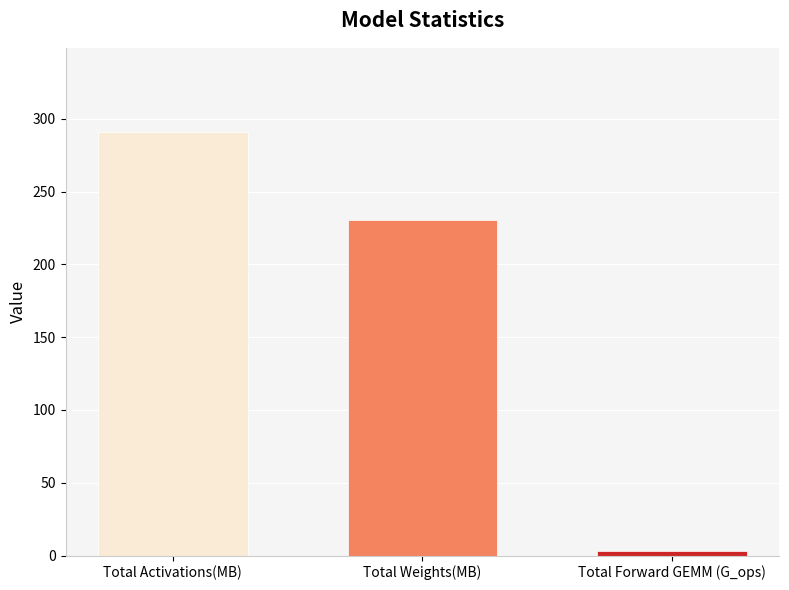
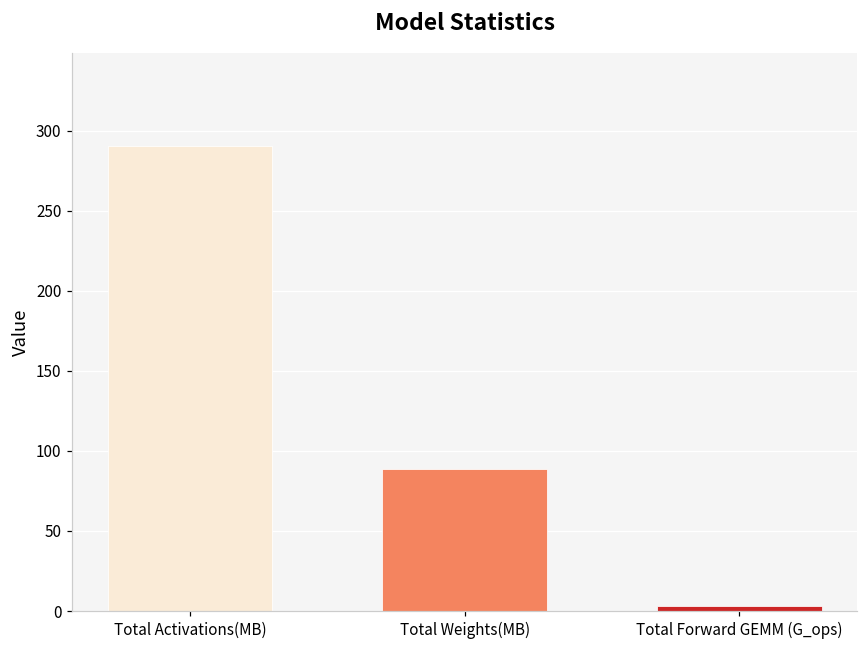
Total Weights(MB): 231 -> 89
